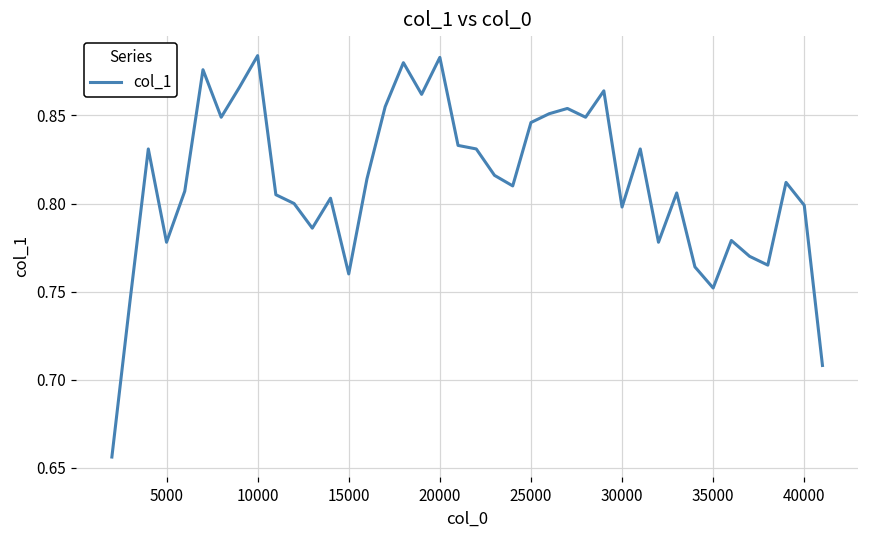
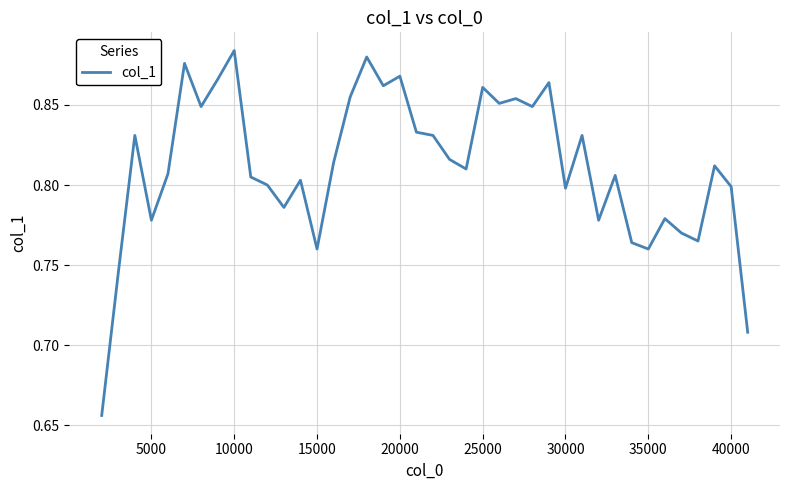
20000: 0.883 -> 0.868
25000: 0.846 -> 0.861
35000: 0.752 -> 0.760
